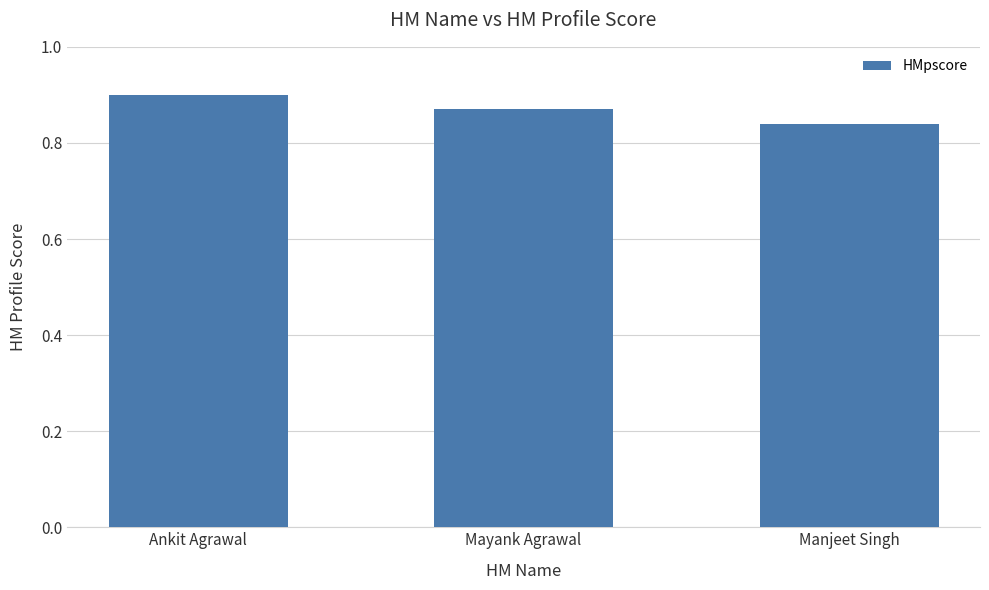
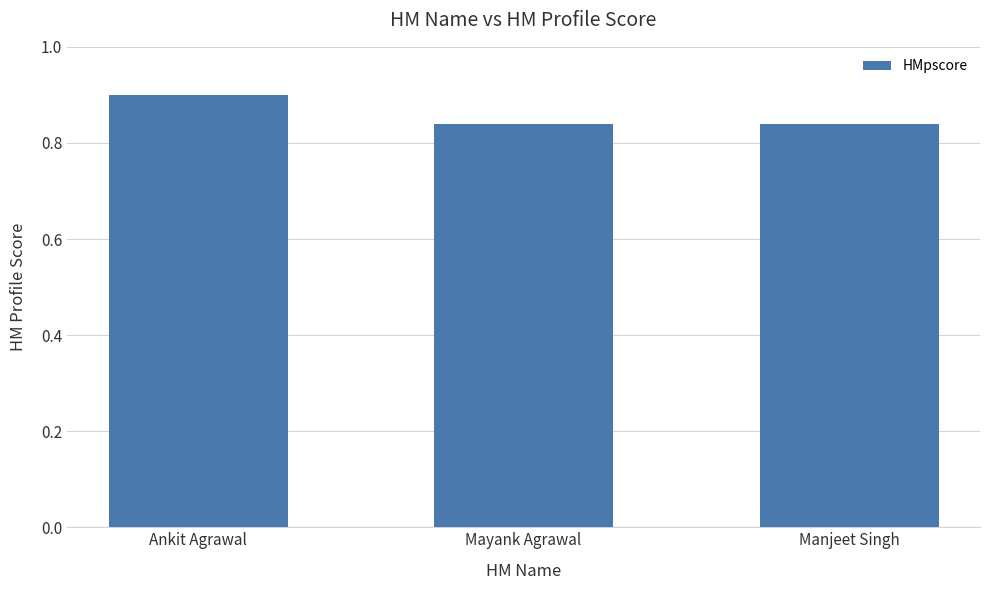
Mayank Agrawal: 0.87 -> 0.84
